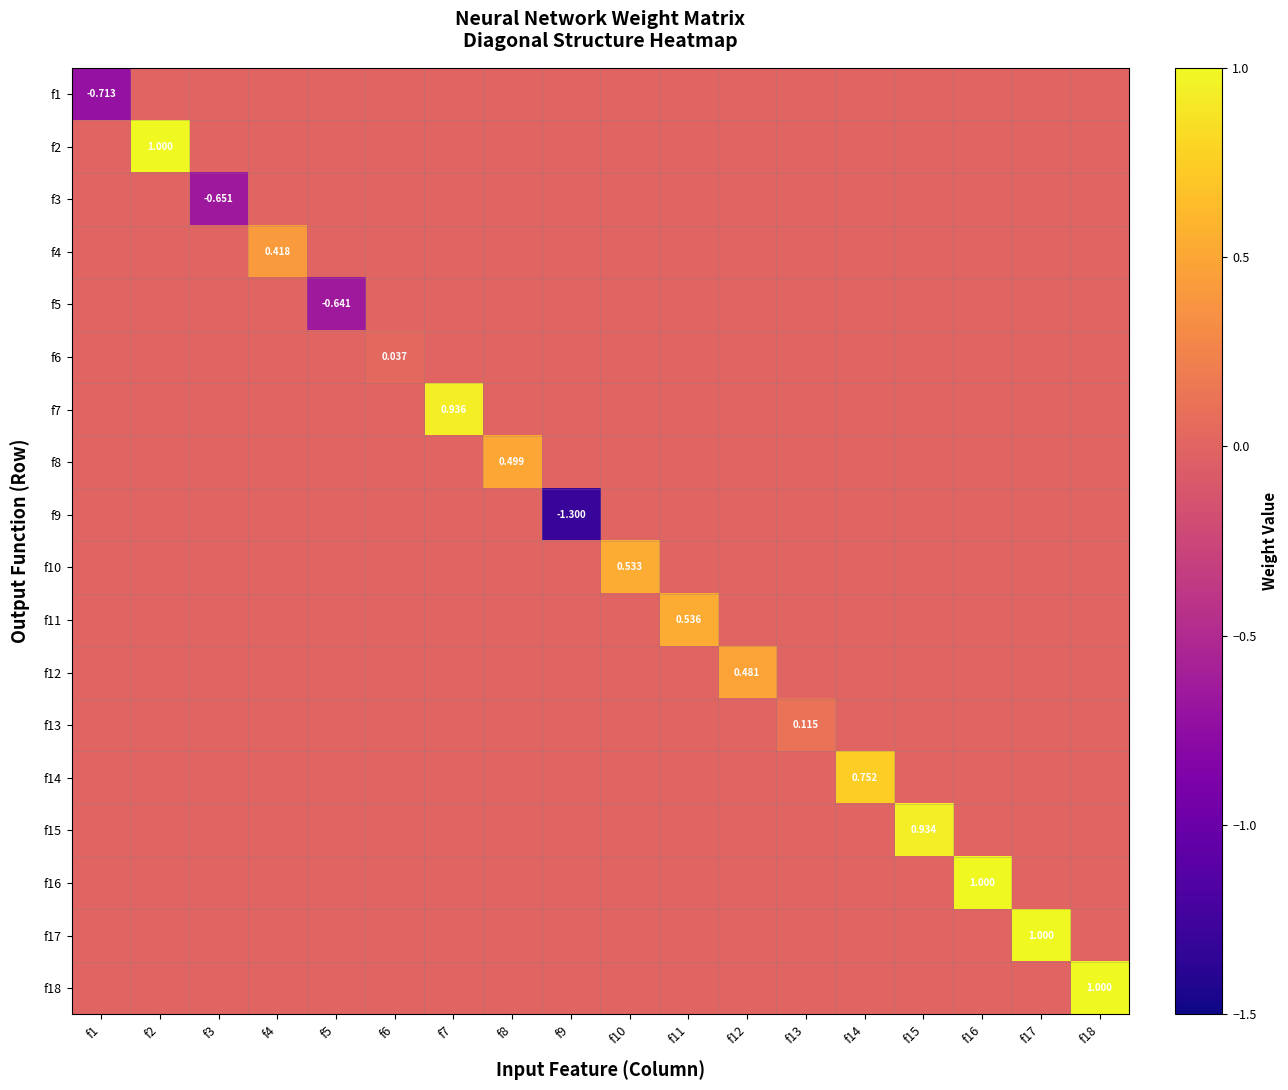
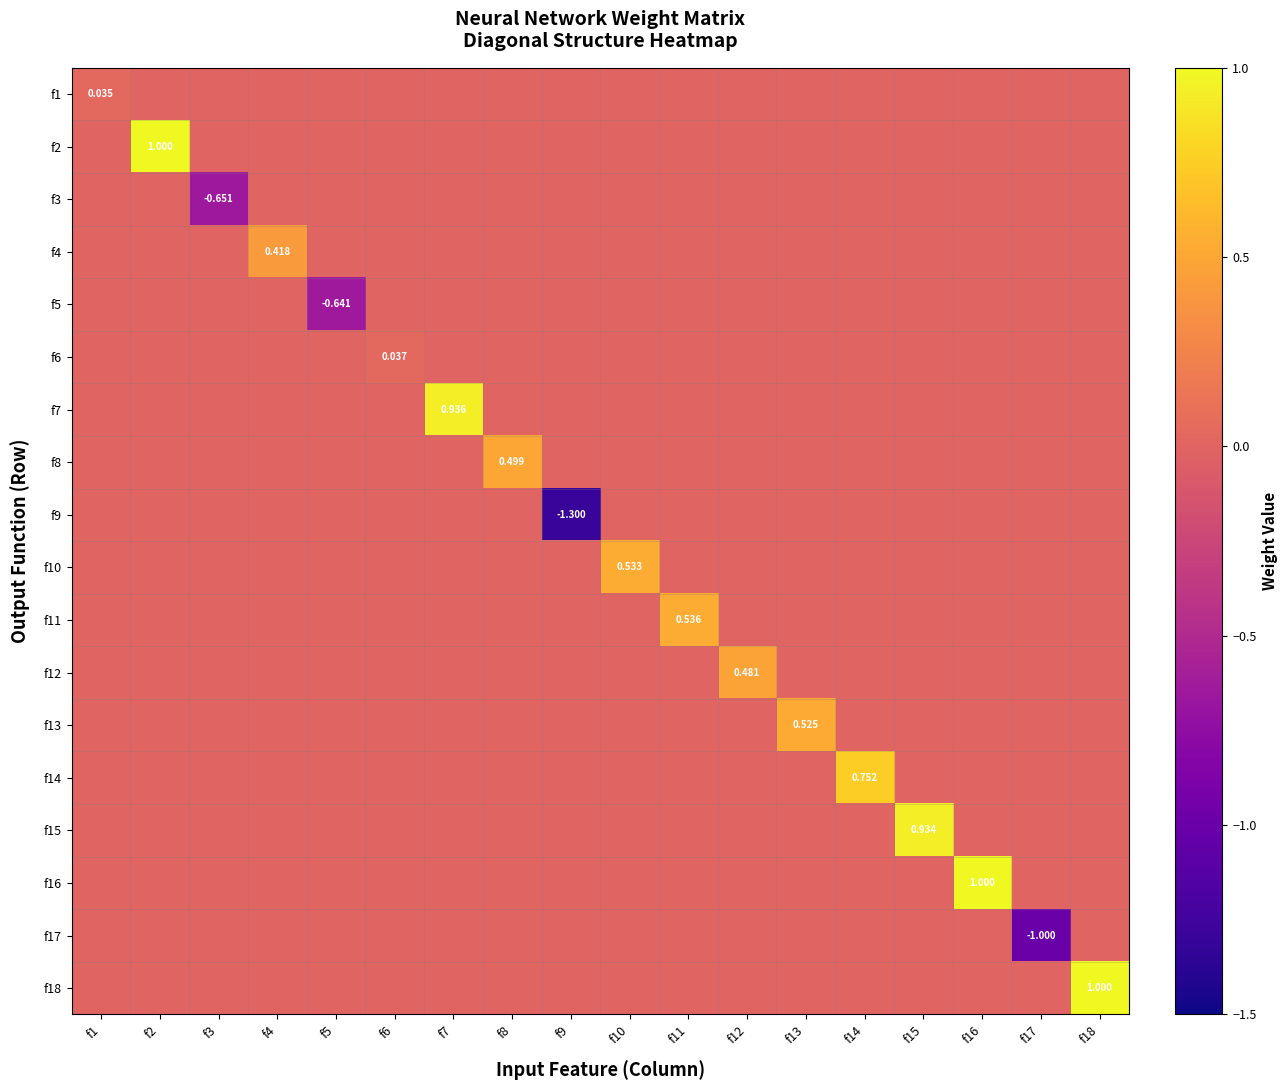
f1, f1: -0.713 -> 0.035
f13, f13: 0.115 -> 0.525
f17, f17: 1.000 -> -1.000
